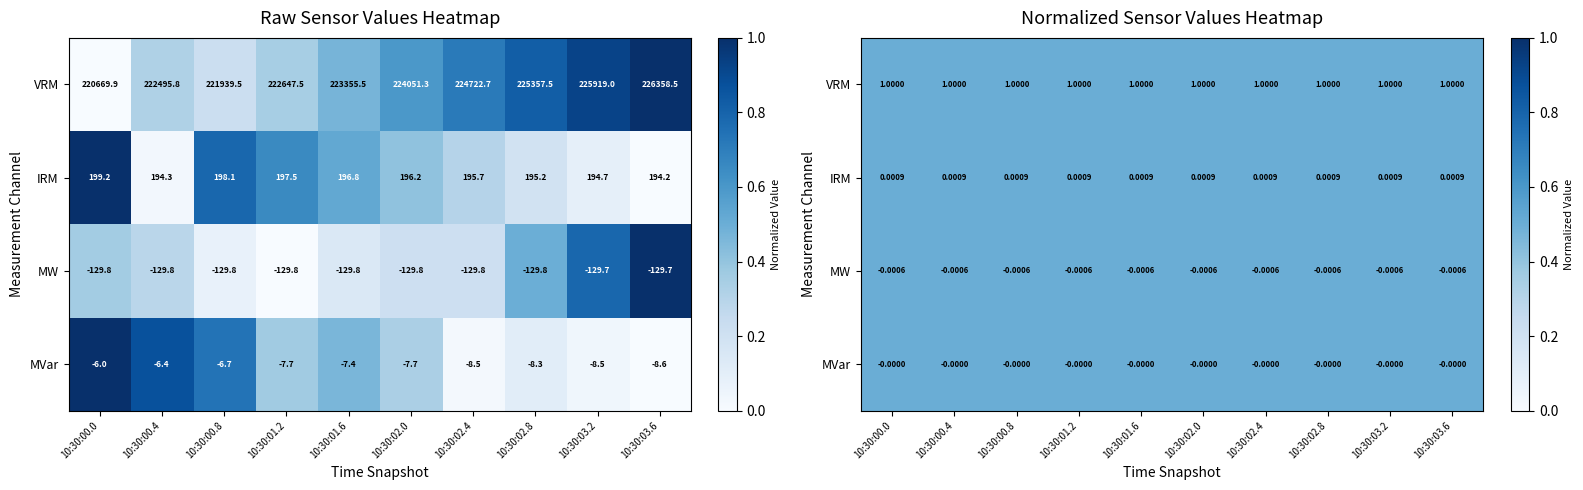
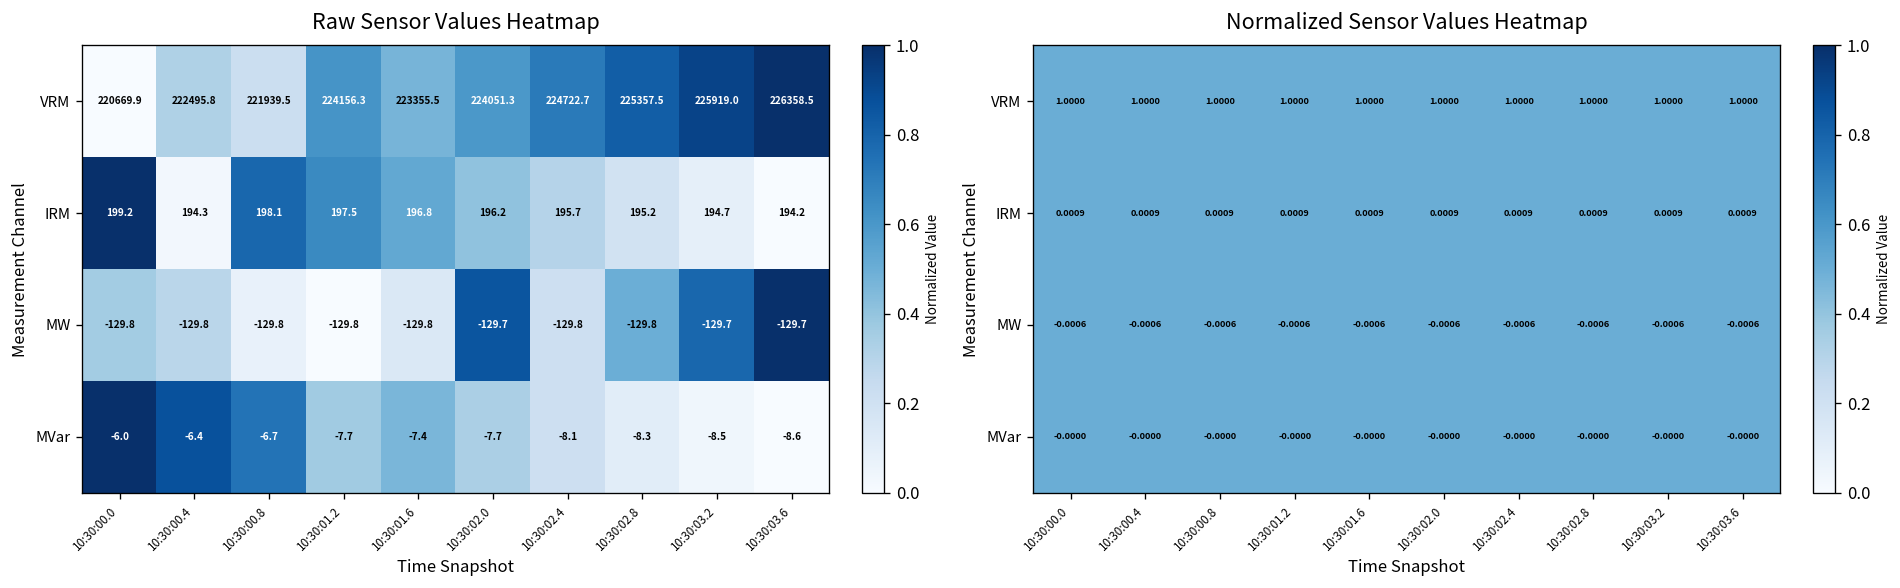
Raw Sensor Values Heatmap, VRM, 10:30:01.2: 222647.5 -> 224156.3
Raw Sensor Values Heatmap, MW, 10:30:02.0: -129.8 -> -129.7
Raw Sensor Values Heatmap, MVar, 10:30:02.4: -8.5 -> -8.1
